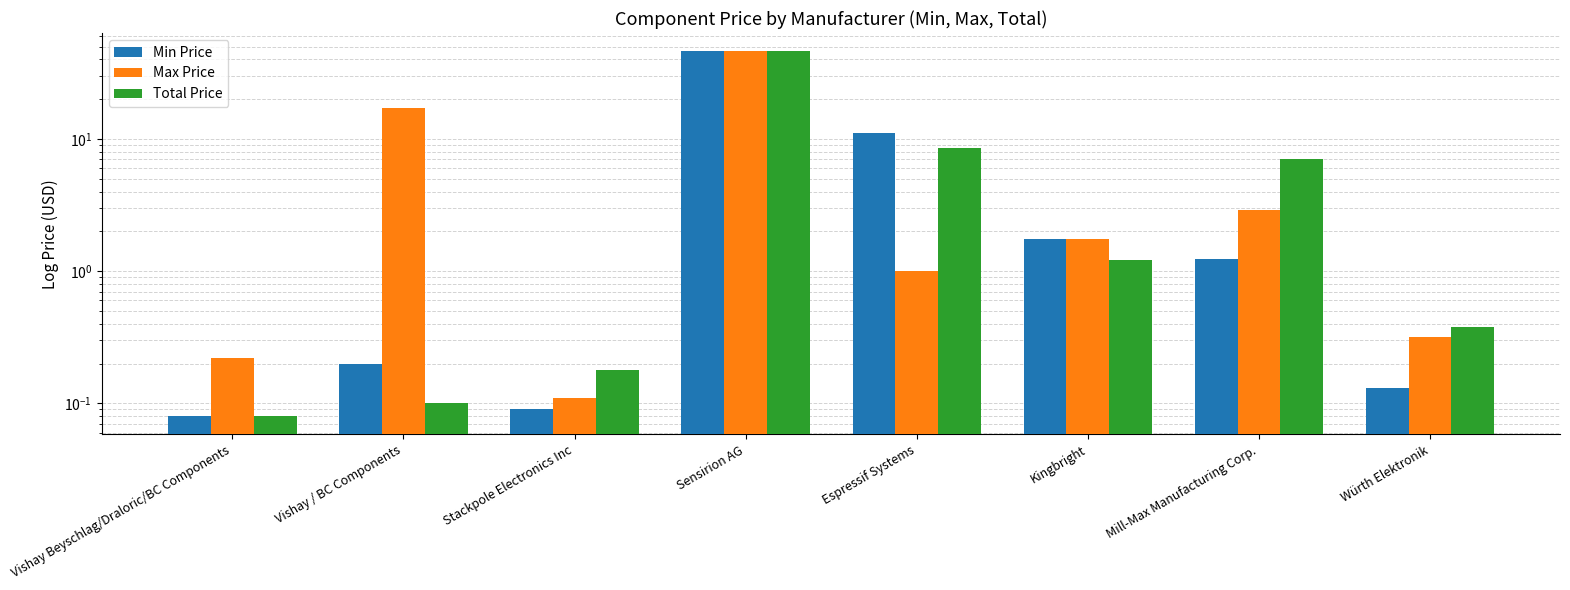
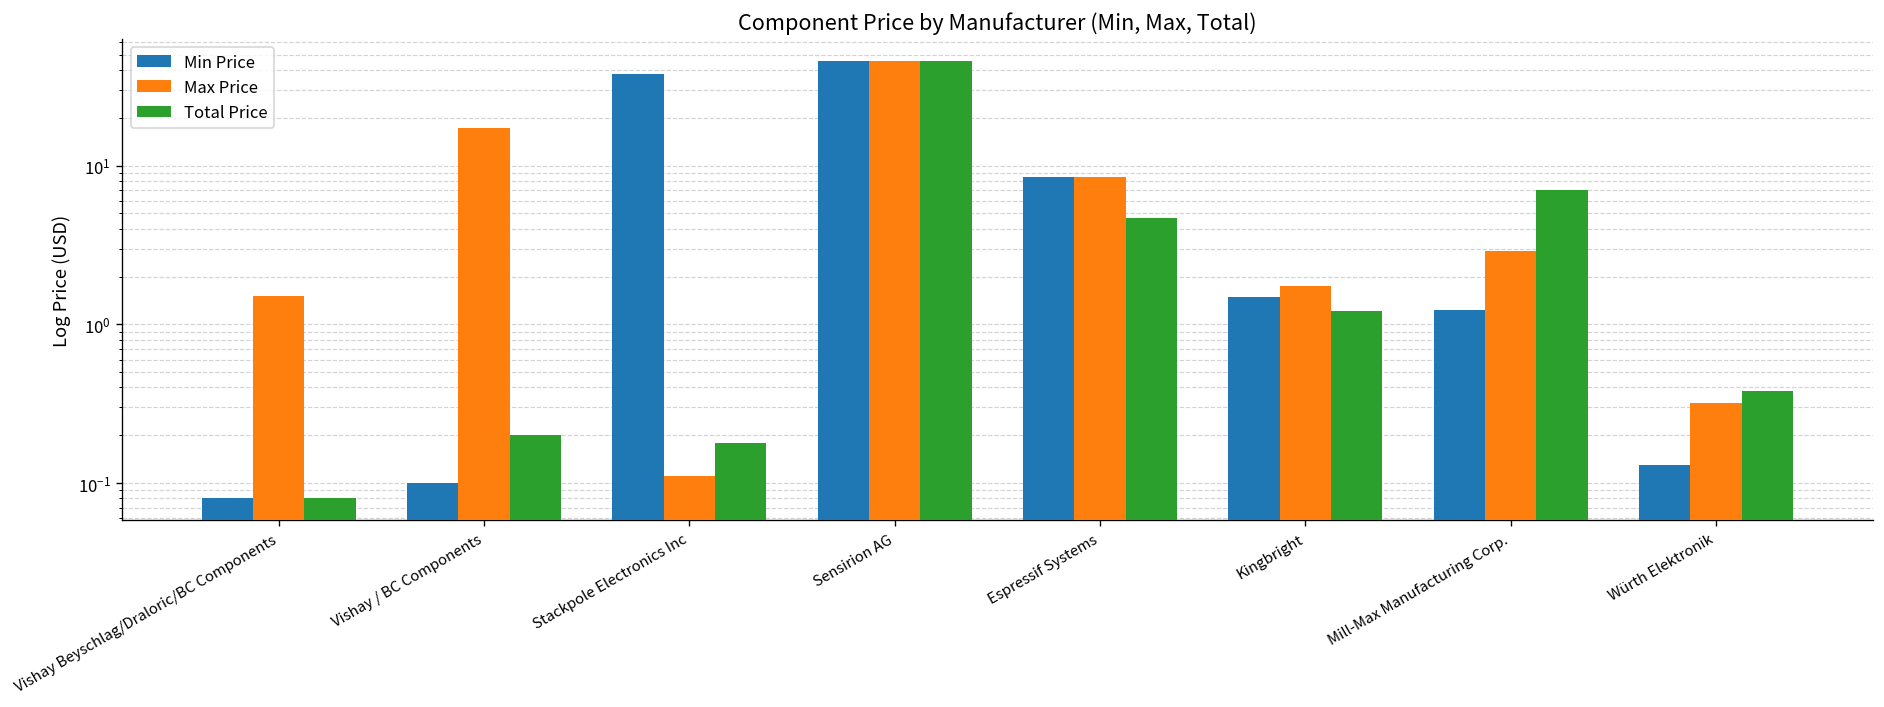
Max Price, Vishay Beyschlag/Draloric/BC Components: 0.22 -> 1.5
Min Price, Vishay / BC Components: 0.2 -> 0.1
Total Price, Vishay / BC Components: 0.1 -> 0.2
Min Price, Stackpole Electronics Inc: 0.09 -> 38
Min Price, Espressif Systems: 11 -> 9
Max Price, Espressif Systems: 1.0 -> 9
Total Price, Espressif Systems: 9 -> 4.7
Min Price, Kingbright: 1.8 -> 1.5
